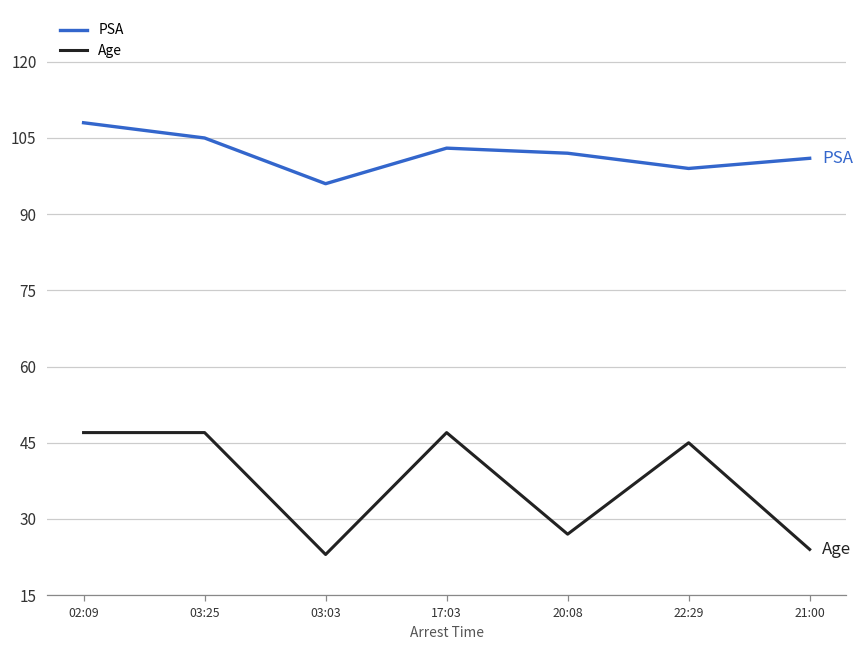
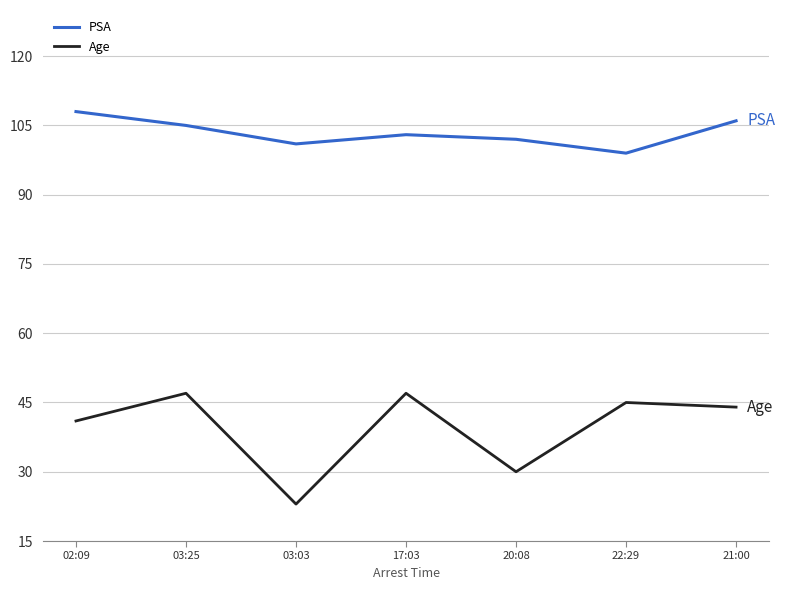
Age, 02:09: 47 -> 41
PSA, 03:03: 96 -> 101
Age, 20:08: 27 -> 30
PSA, 21:00: 101 -> 106
Age, 21:00: 24 -> 44
